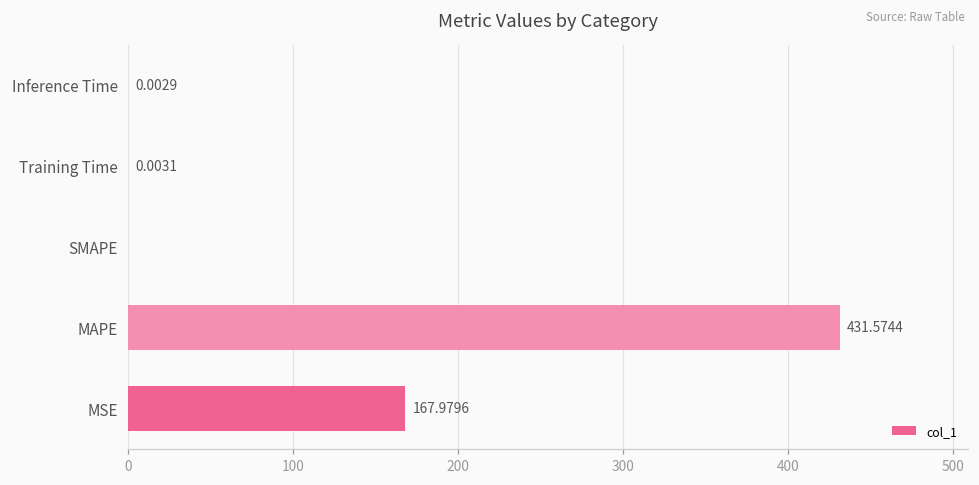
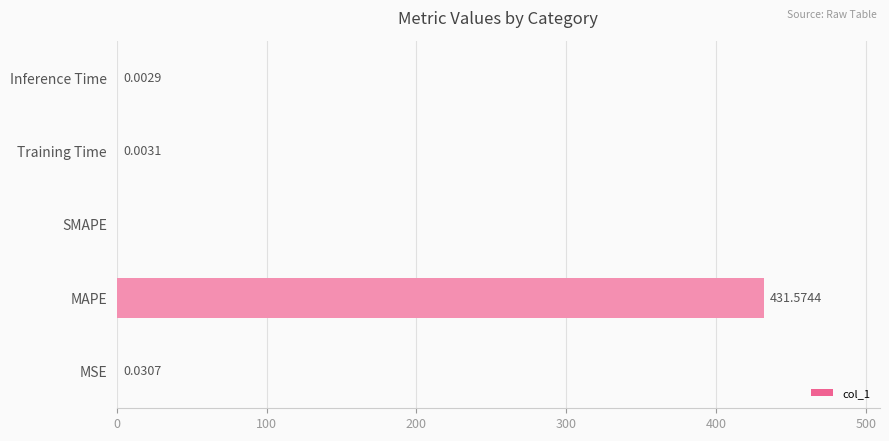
MSE: 167.9796 -> 0.0307
